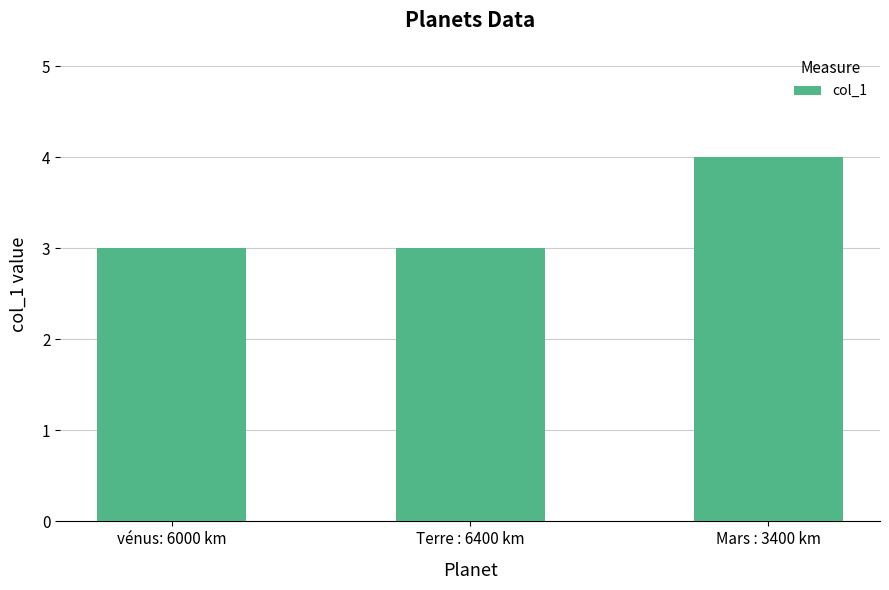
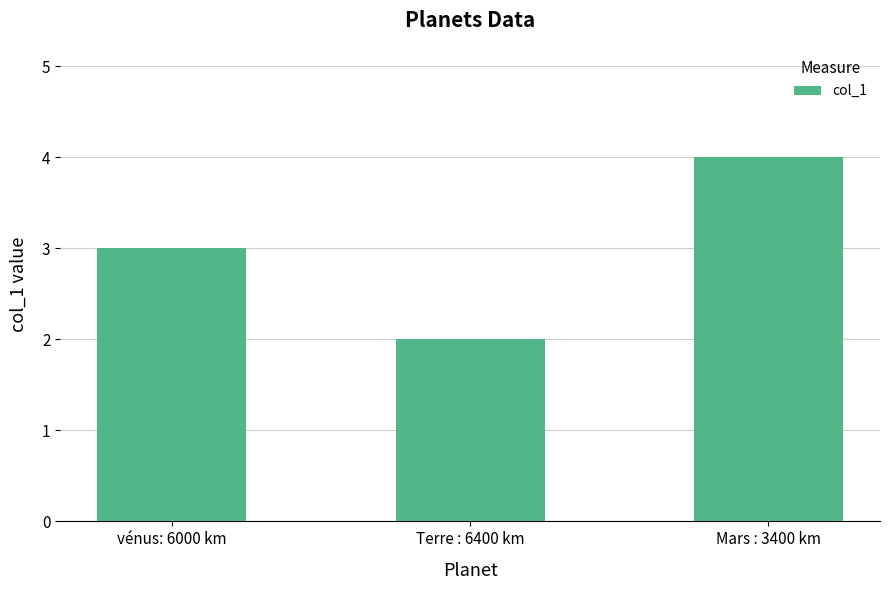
Terre : 6400 km: 3 -> 2
